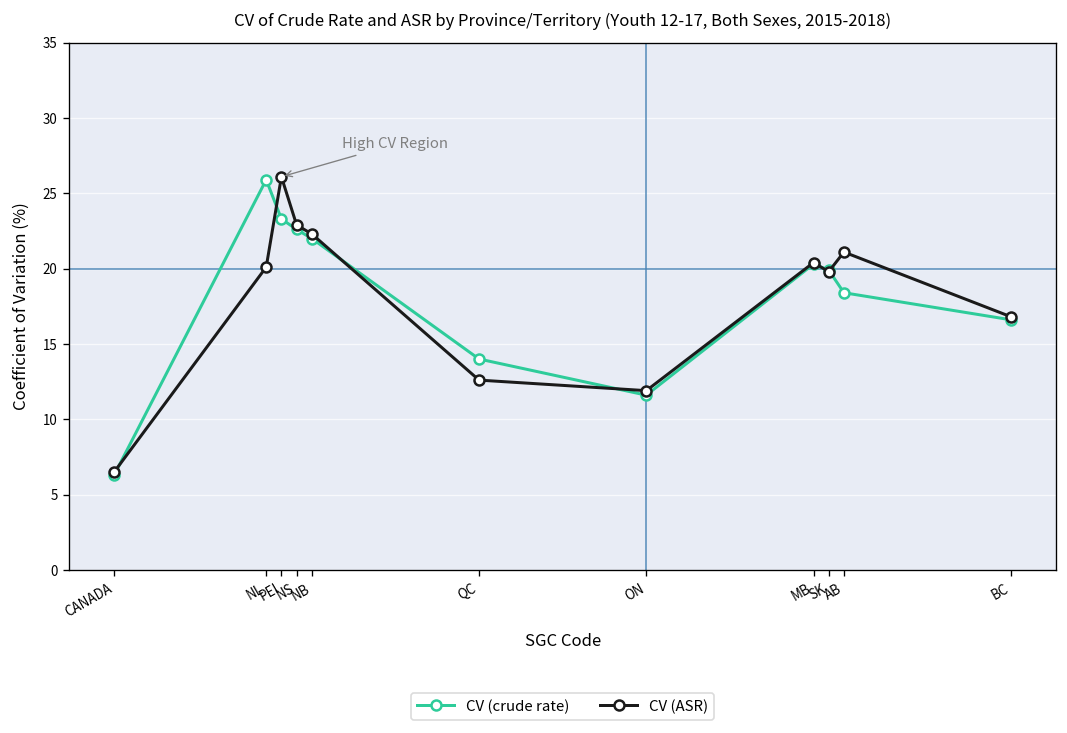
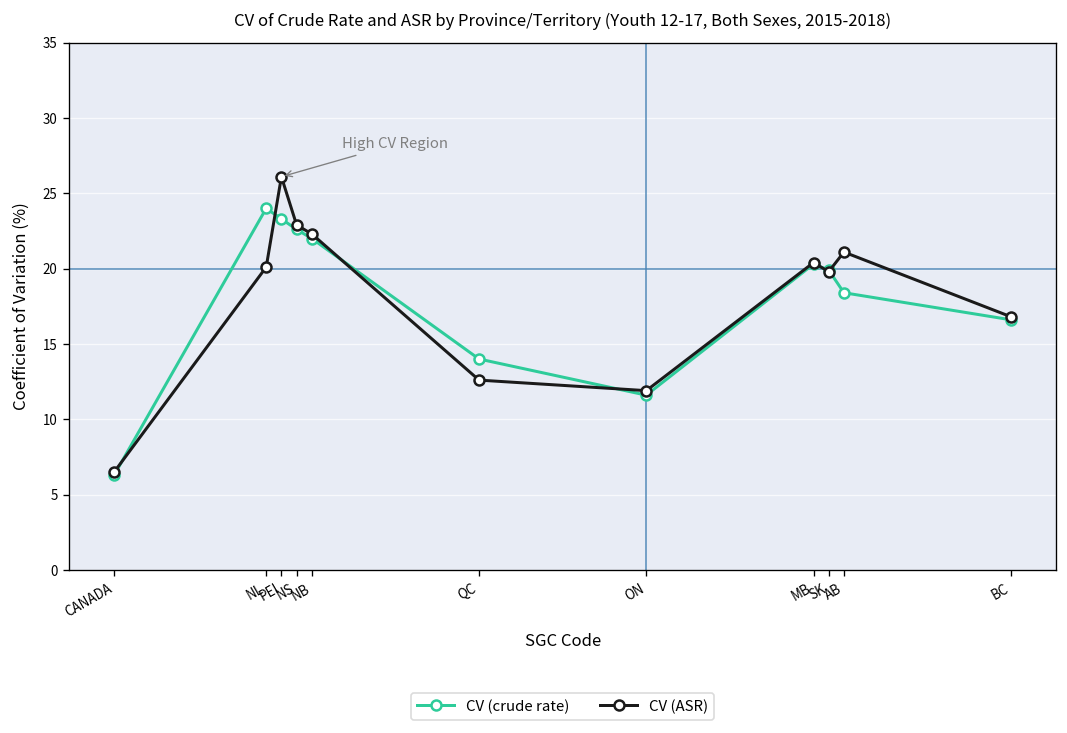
CV (crude rate), NL: 25.9 -> 24.0
